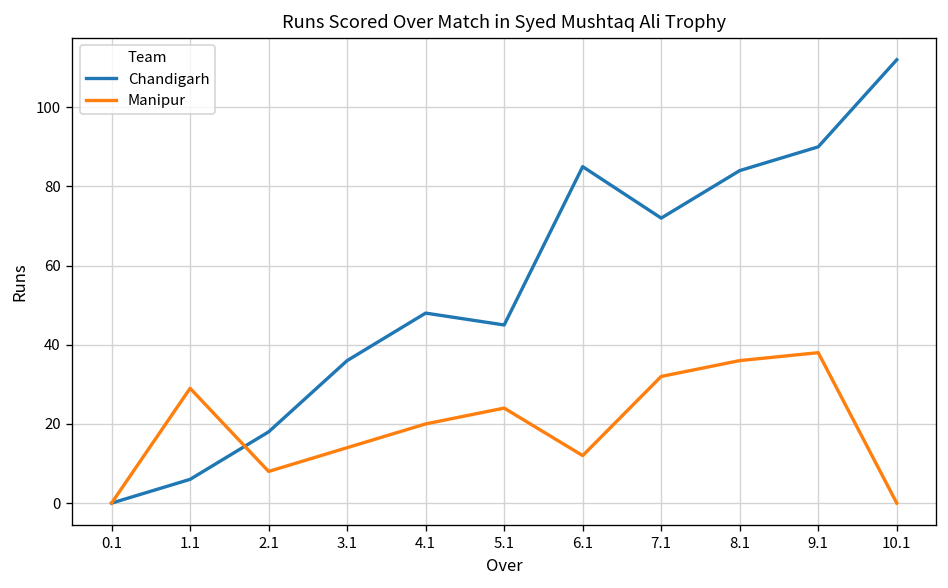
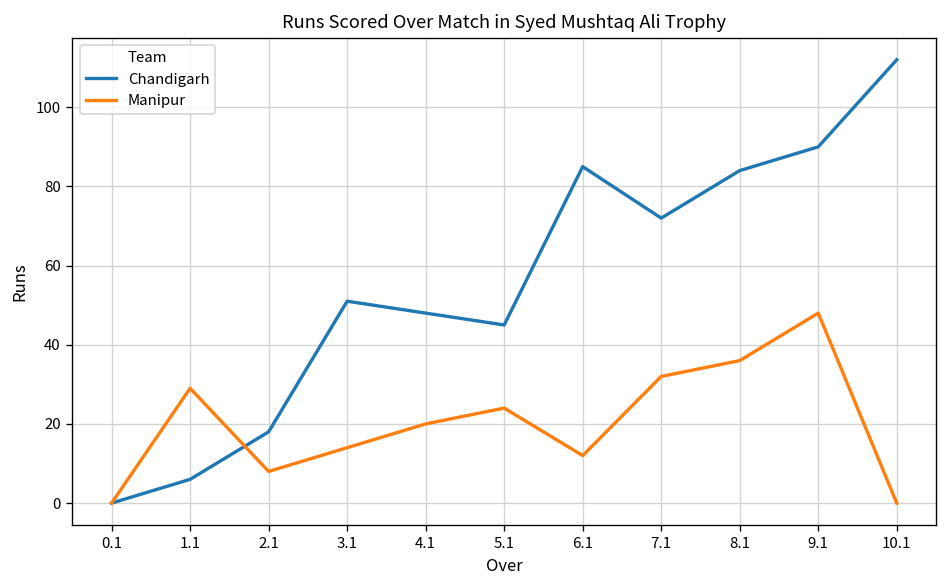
Chandigarh, 3.1: 36 -> 51
Manipur, 9.1: 38 -> 48
